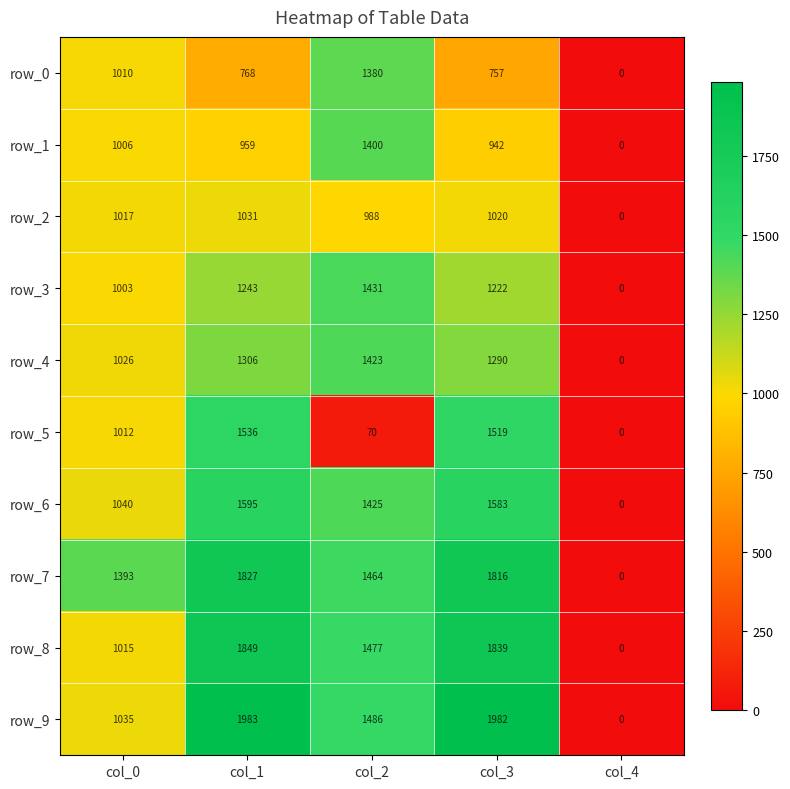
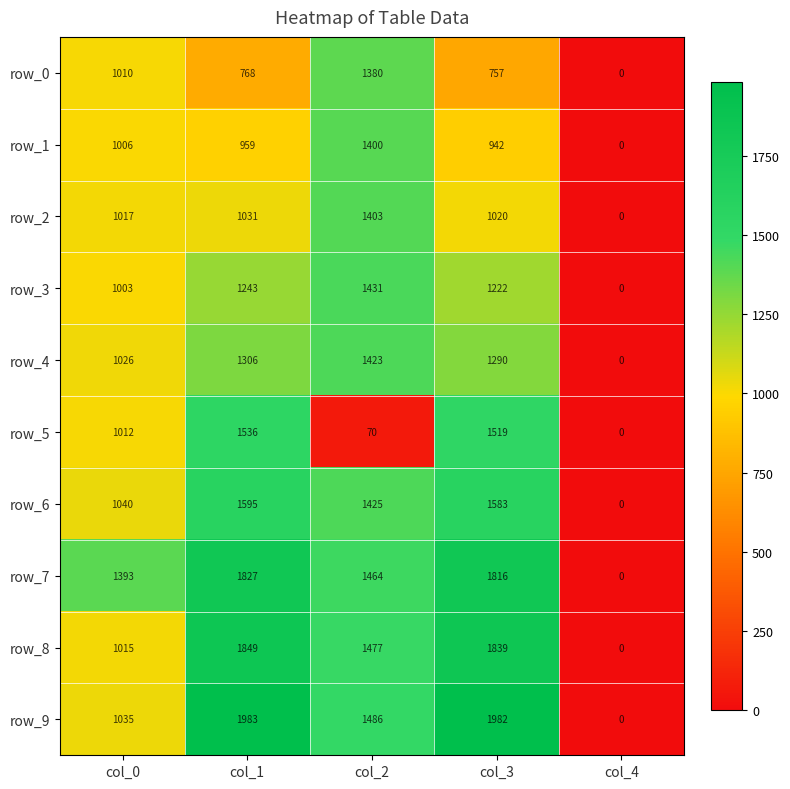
row_2, col_2: 988 -> 1403
